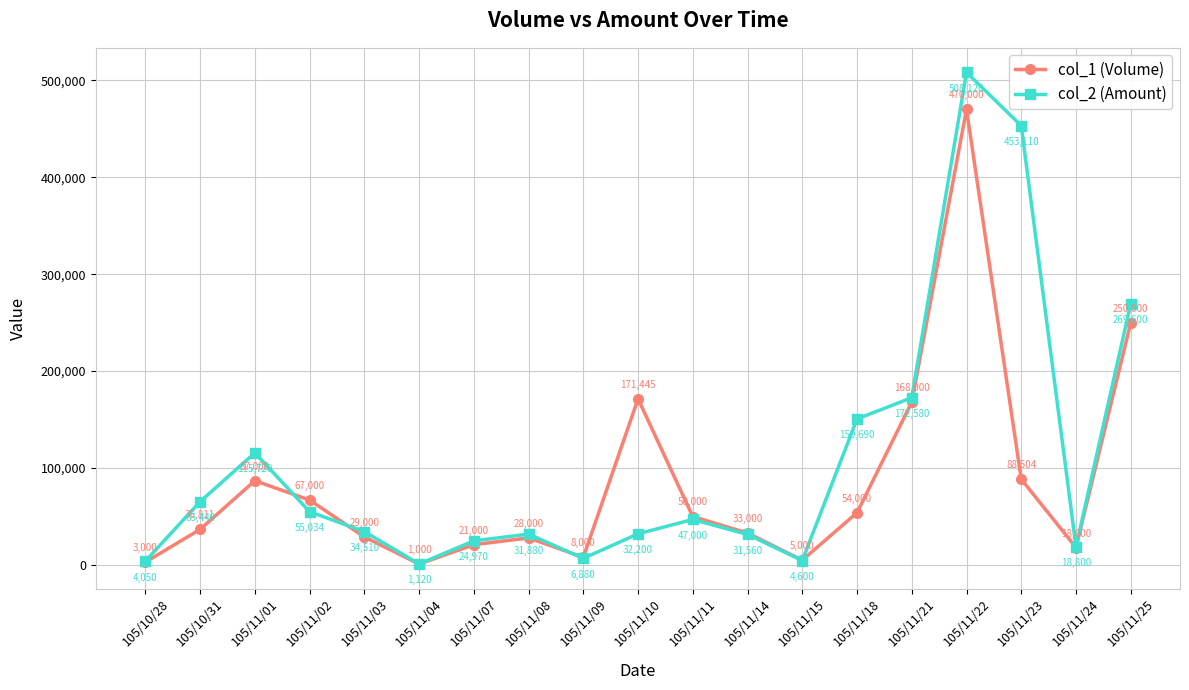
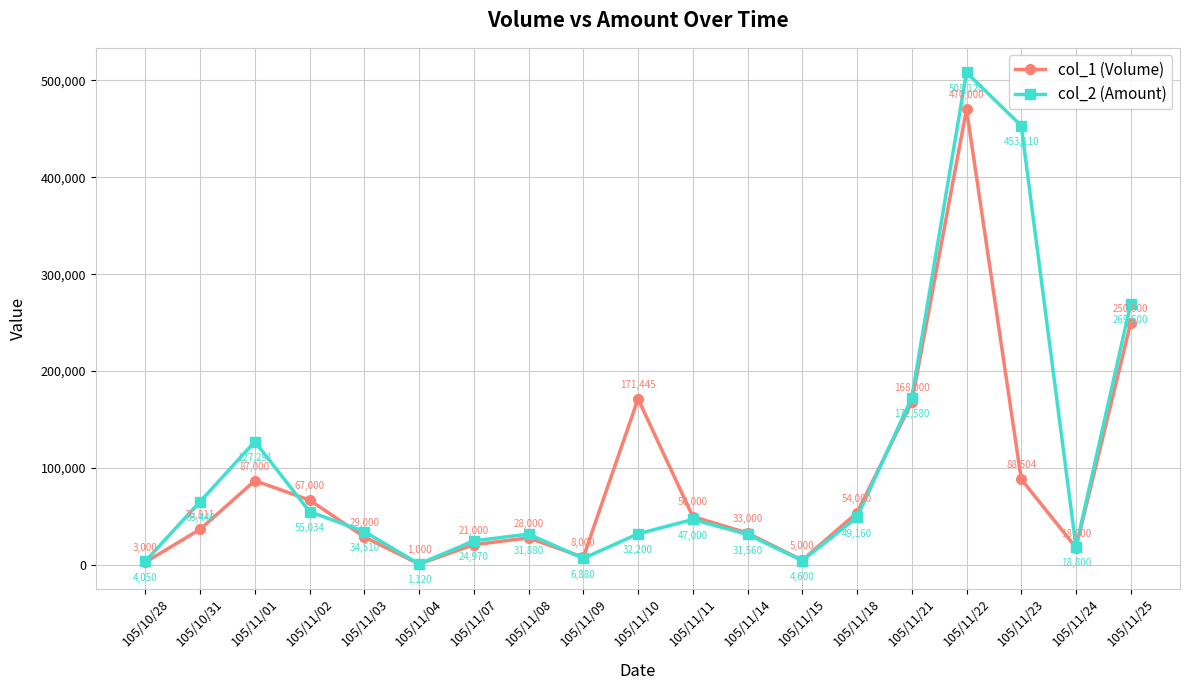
col_2 (Amount), 105/11/01: 115,720 -> 127,291
col_2 (Amount), 105/11/18: 150,690 -> 49,160
